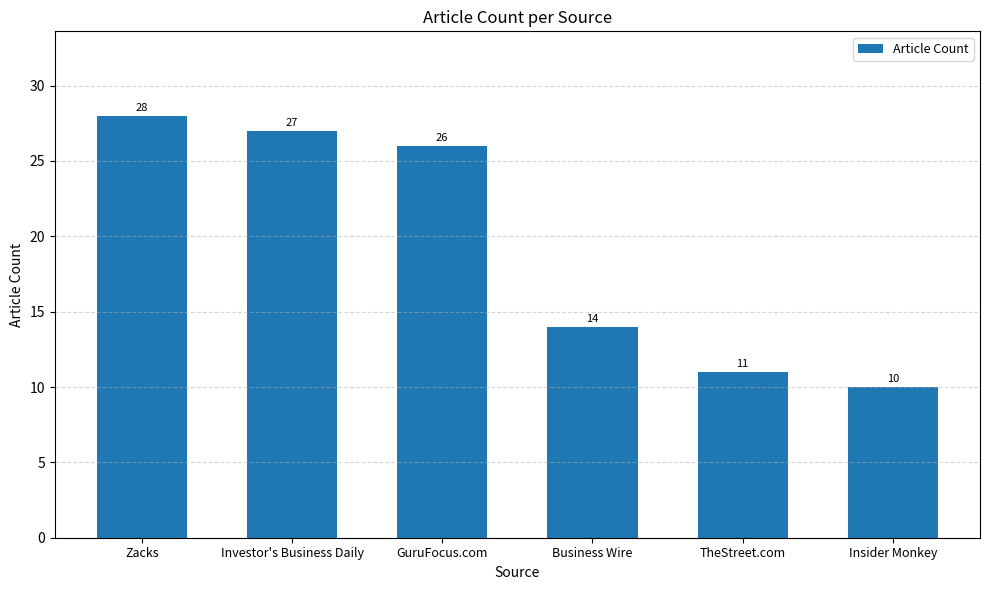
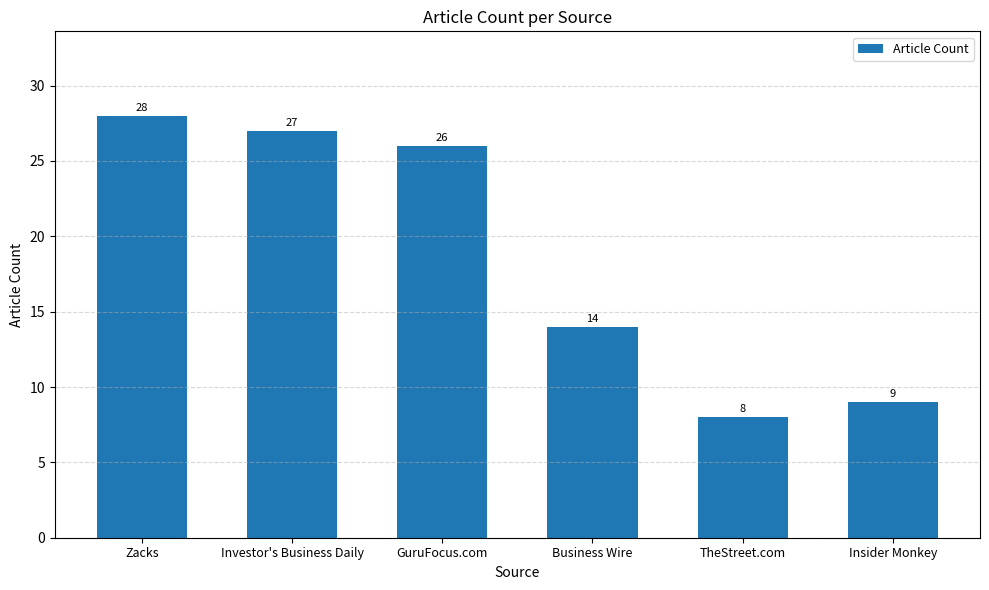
TheStreet.com: 11 -> 8
Insider Monkey: 10 -> 9
